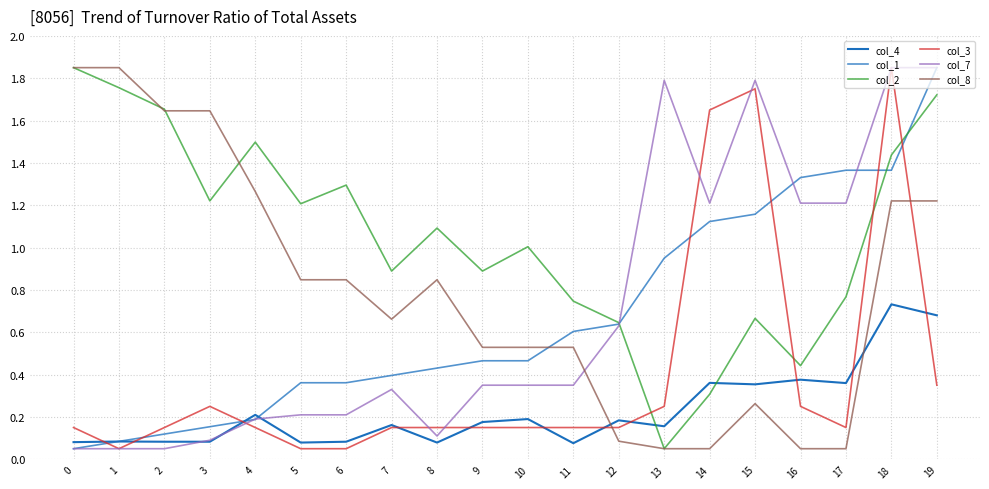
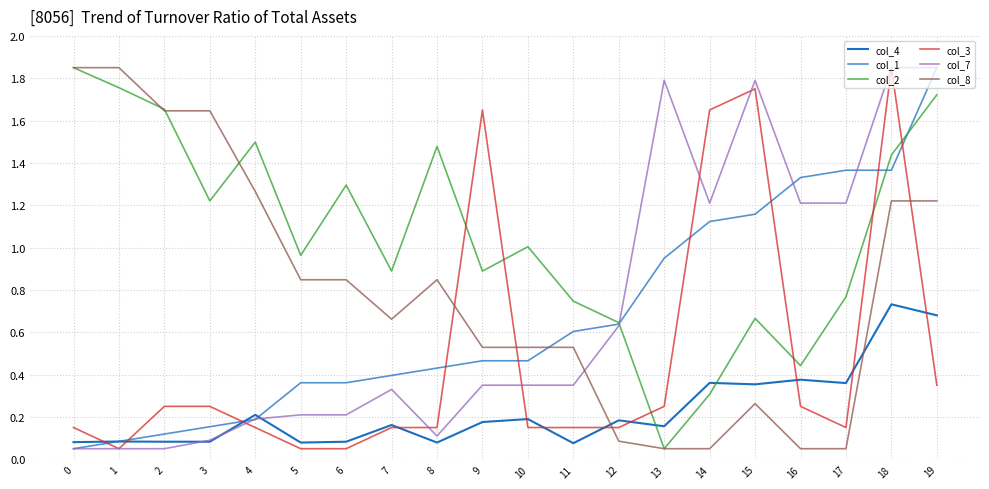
col_3, 2: 0.15 -> 0.25
col_2, 5: 1.21 -> 0.96
col_2, 8: 1.09 -> 1.48
col_3, 9: 0.15 -> 1.65
